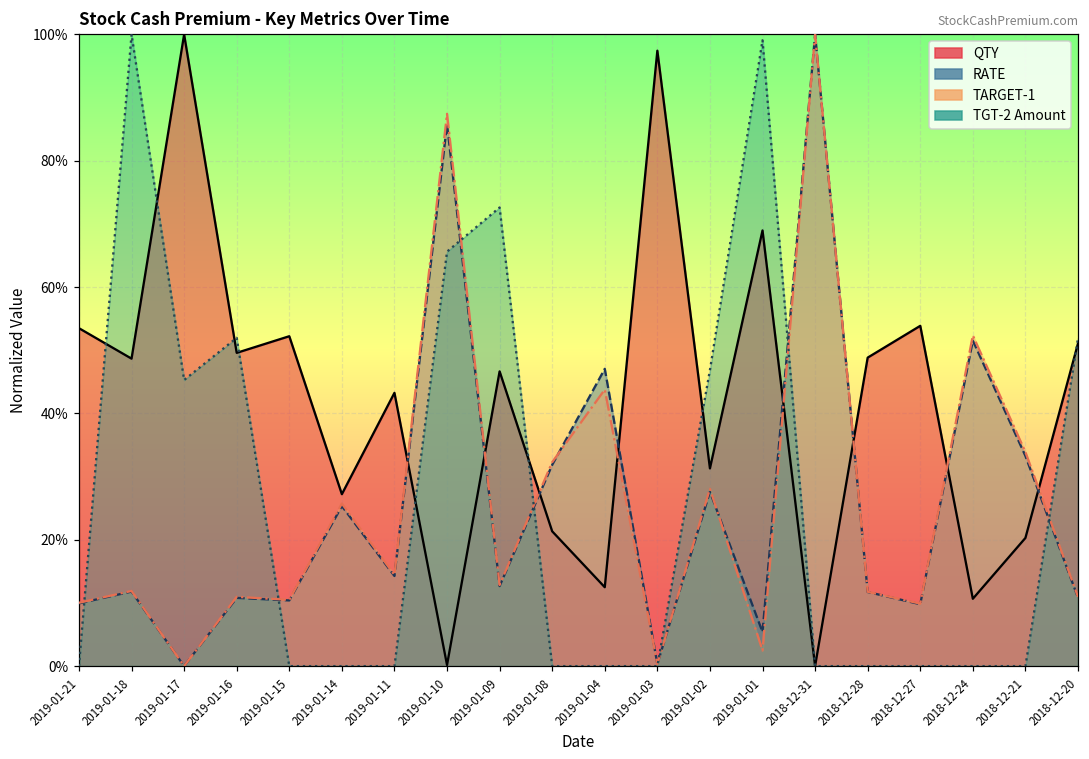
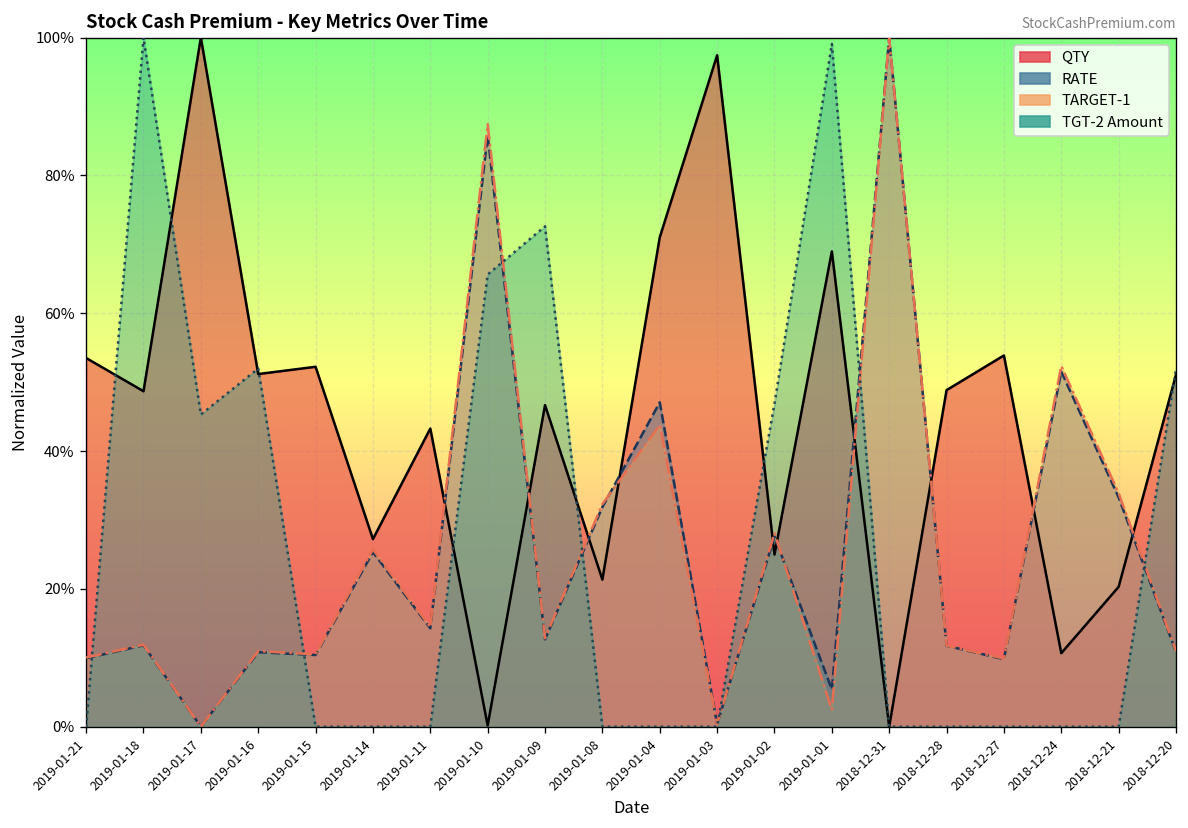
QTY, 2019-01-16: 50% -> 51%
QTY, 2019-01-04: 12% -> 71%
QTY, 2019-01-02: 31% -> 25%
